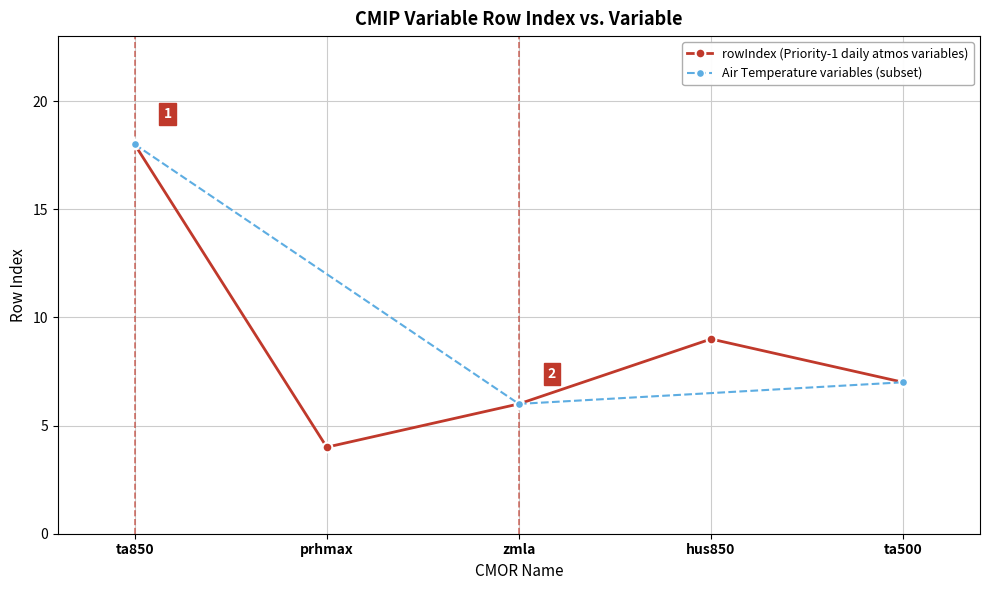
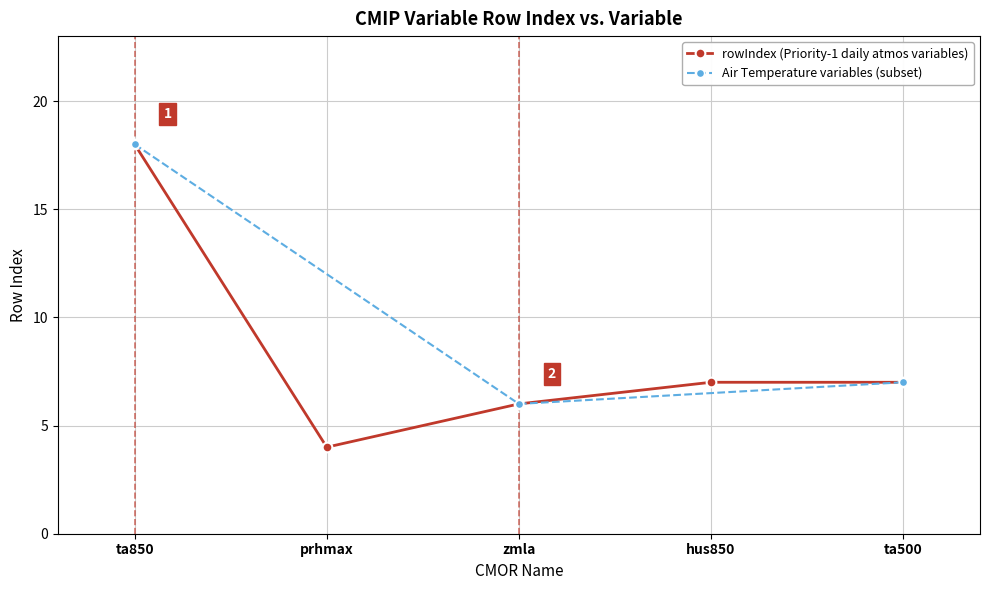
rowIndex (Priority-1 daily atmos variables), hus850: 9 -> 7
